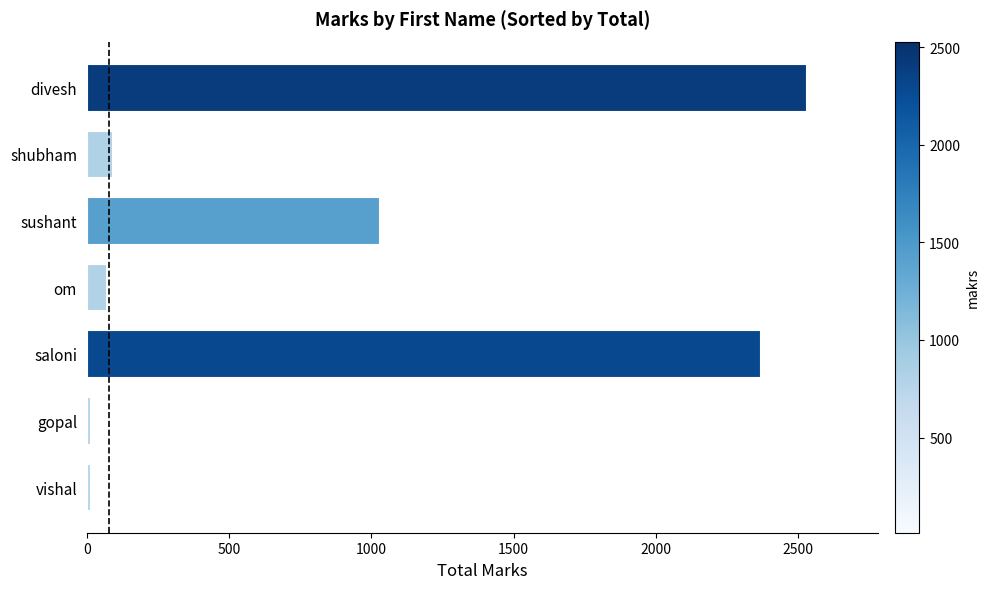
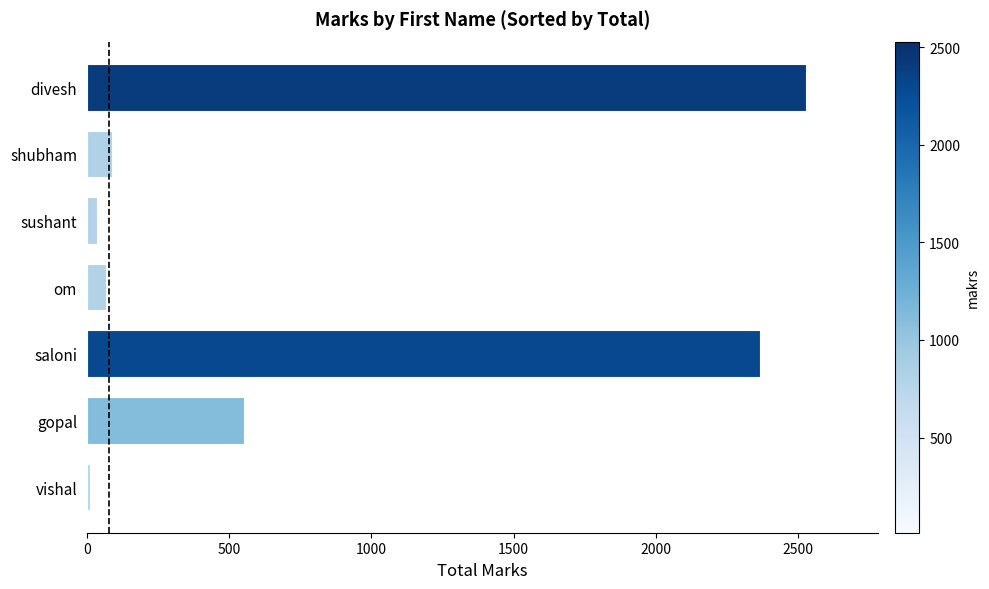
sushant: 1030 -> 40
gopal: 10 -> 550
